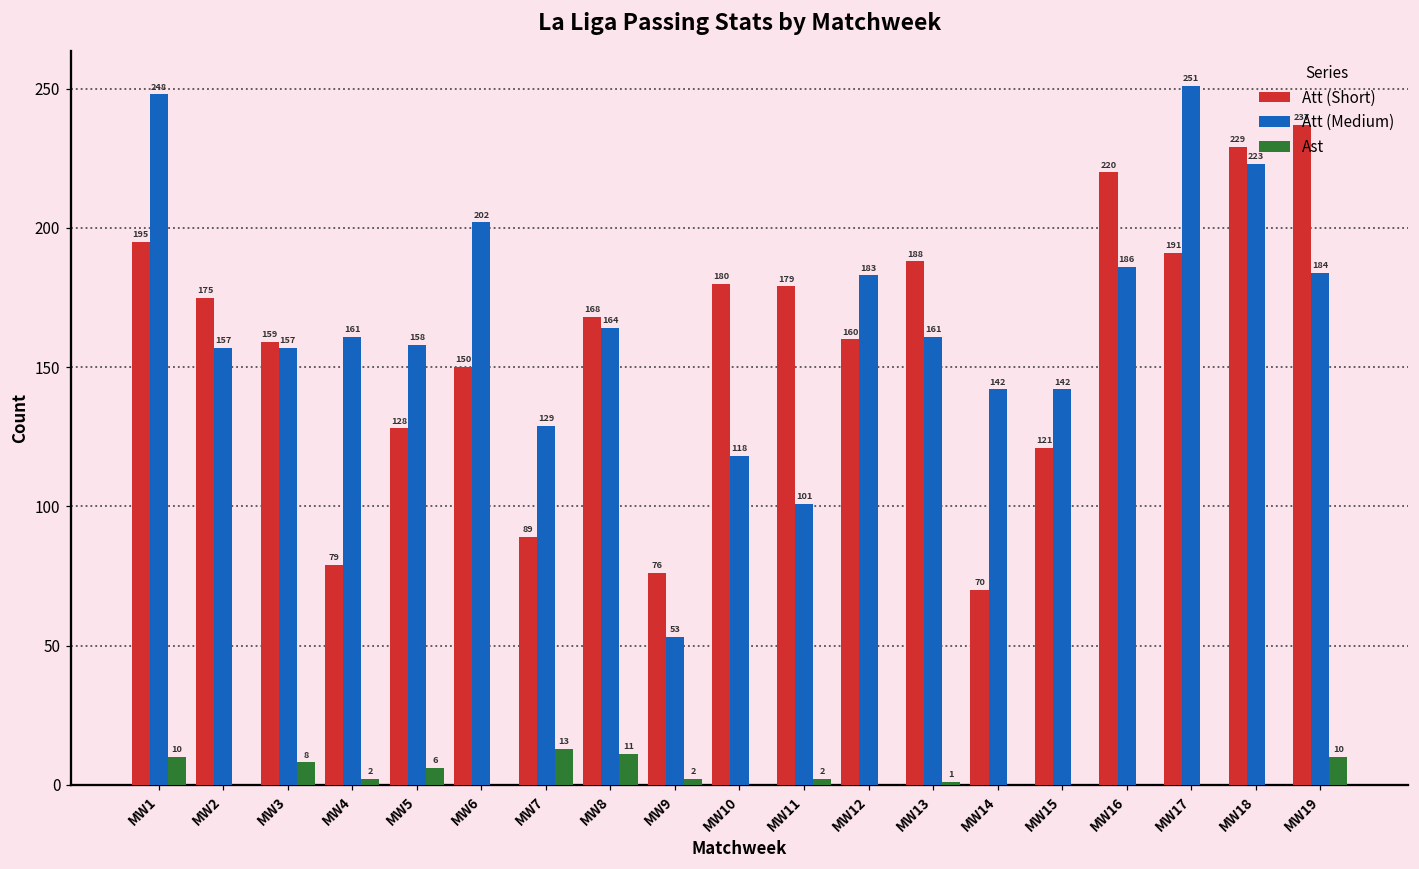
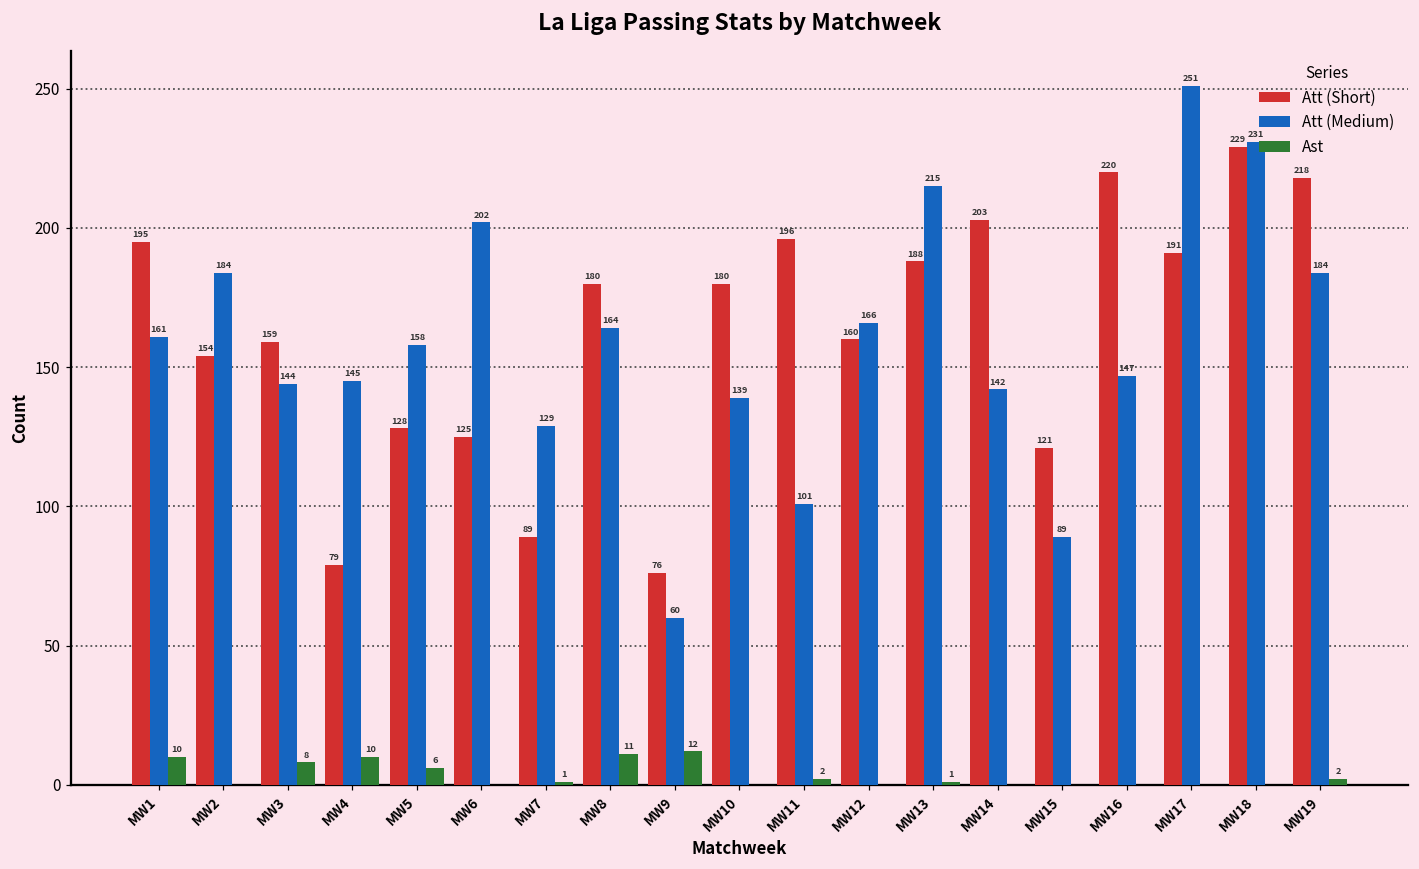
Att (Medium), MW1: 248 -> 161
Att (Short), MW2: 175 -> 154
Att (Medium), MW2: 157 -> 184
Att (Medium), MW3: 157 -> 144
Att (Medium), MW4: 161 -> 145
Ast, MW4: 2 -> 10
Att (Short), MW6: 150 -> 125
Ast, MW7: 13 -> 1
Att (Short), MW8: 168 -> 180
Att (Medium), MW9: 53 -> 60
Ast, MW9: 2 -> 12
Att (Medium), MW10: 118 -> 139
Att (Short), MW11: 179 -> 196
Att (Medium), MW12: 183 -> 166
Att (Medium), MW13: 161 -> 215
Att (Short), MW14: 70 -> 203
Att (Medium), MW15: 142 -> 89
Att (Medium), MW16: 186 -> 147
Att (Medium), MW18: 223 -> 231
Att (Short), MW19: 237 -> 218
Ast, MW19: 10 -> 2
